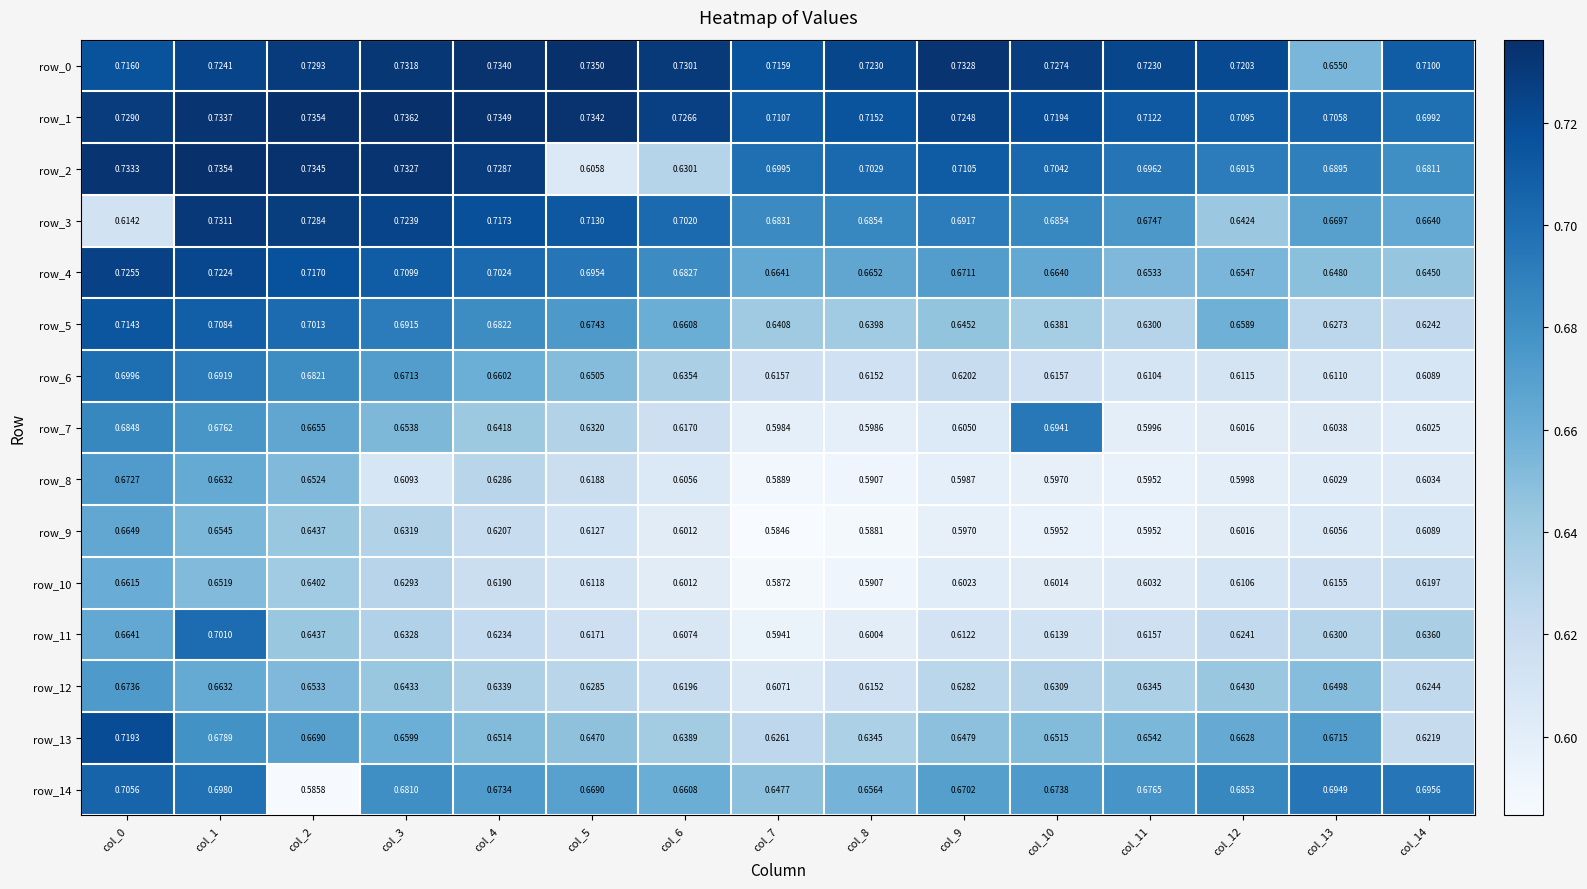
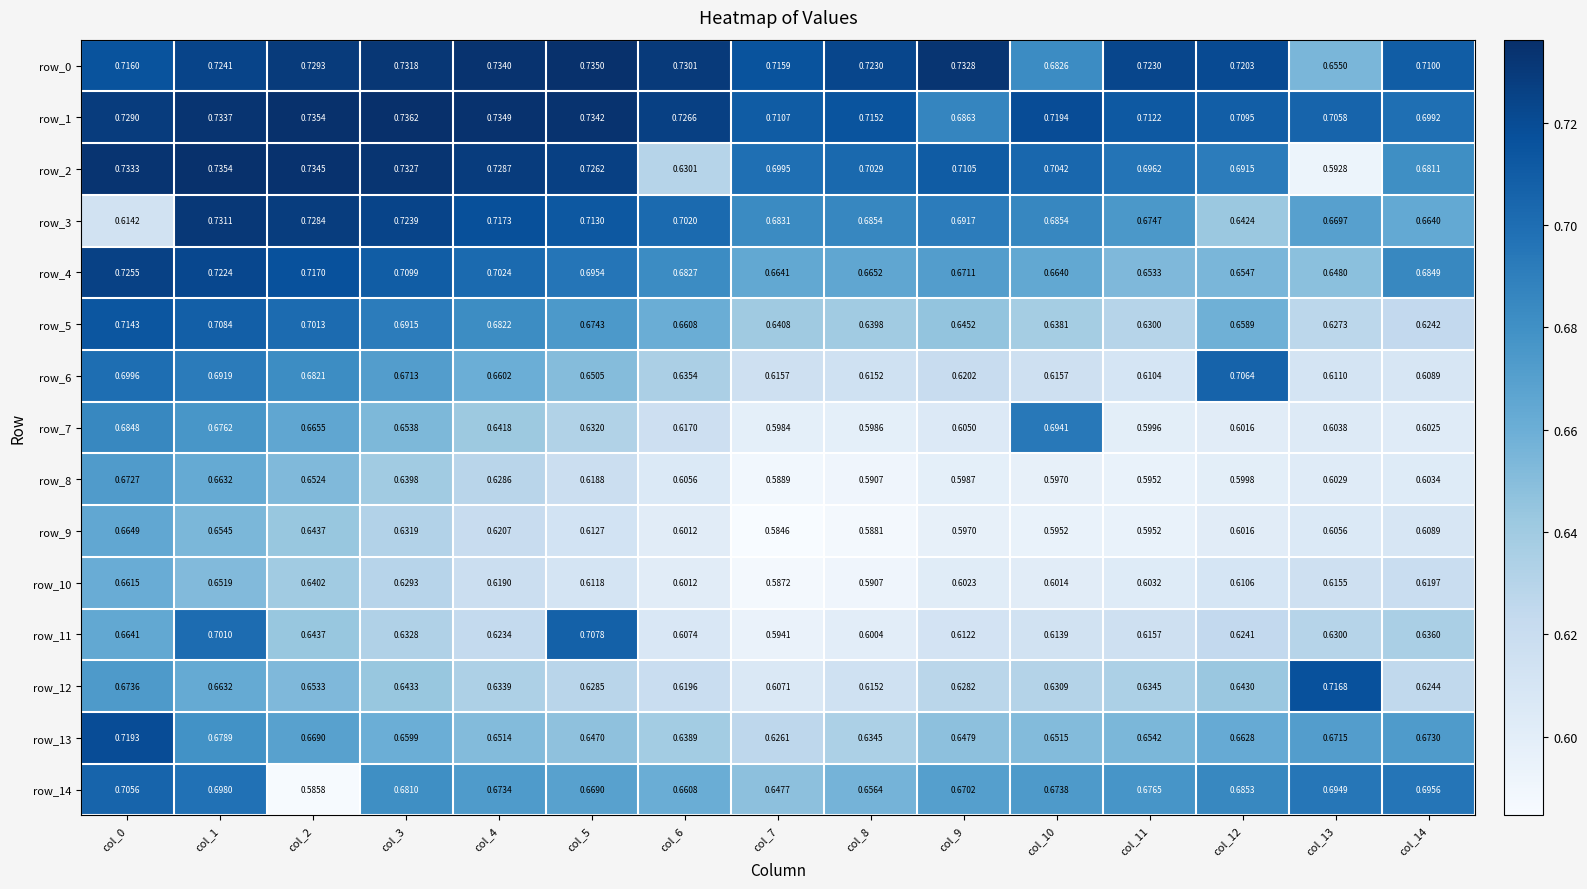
row_0, col_10: 0.7274 -> 0.6826
row_1, col_9: 0.7248 -> 0.6863
row_2, col_5: 0.6058 -> 0.7262
row_2, col_13: 0.6895 -> 0.5928
row_4, col_14: 0.6450 -> 0.6849
row_6, col_12: 0.6115 -> 0.7064
row_8, col_3: 0.6093 -> 0.6398
row_11, col_5: 0.6171 -> 0.7078
row_12, col_13: 0.6498 -> 0.7168
row_13, col_14: 0.6219 -> 0.6730
